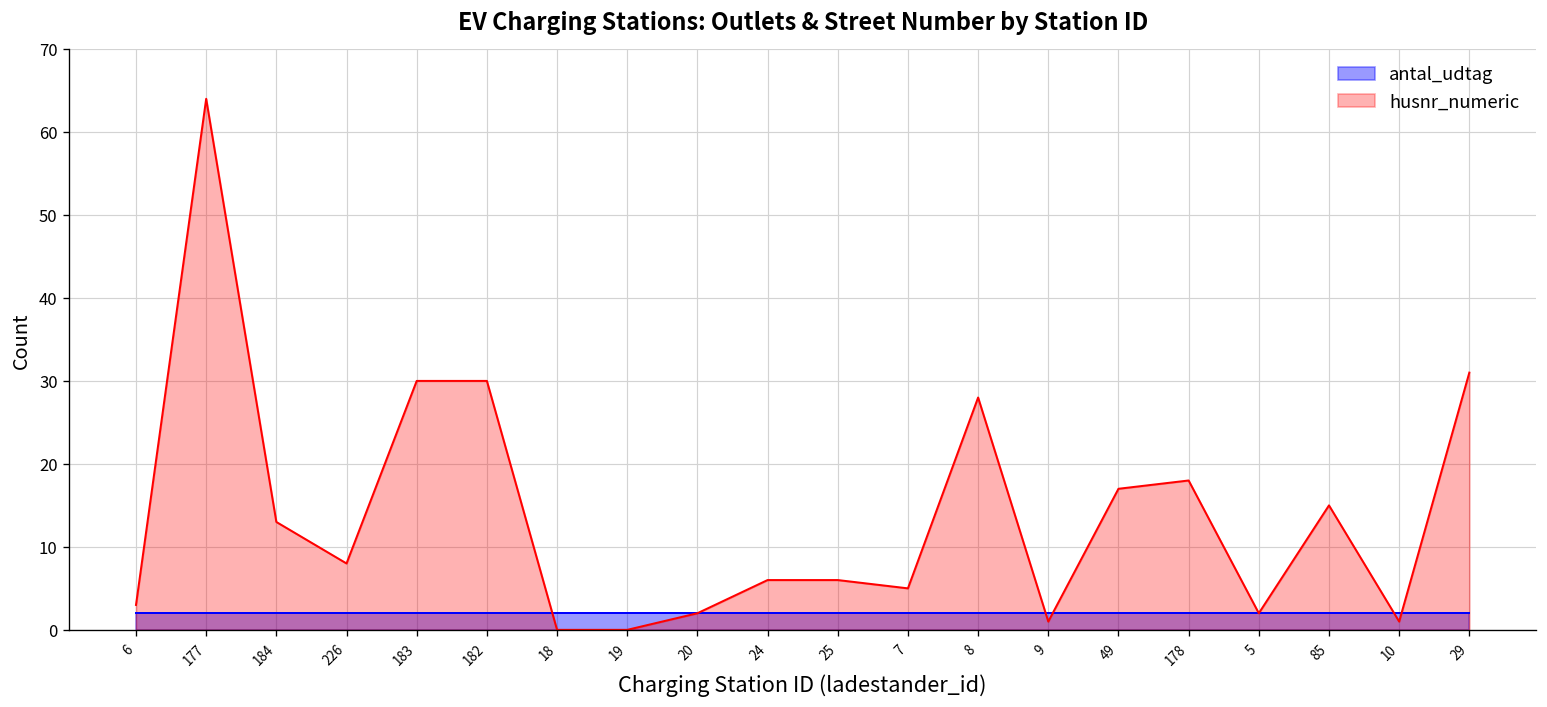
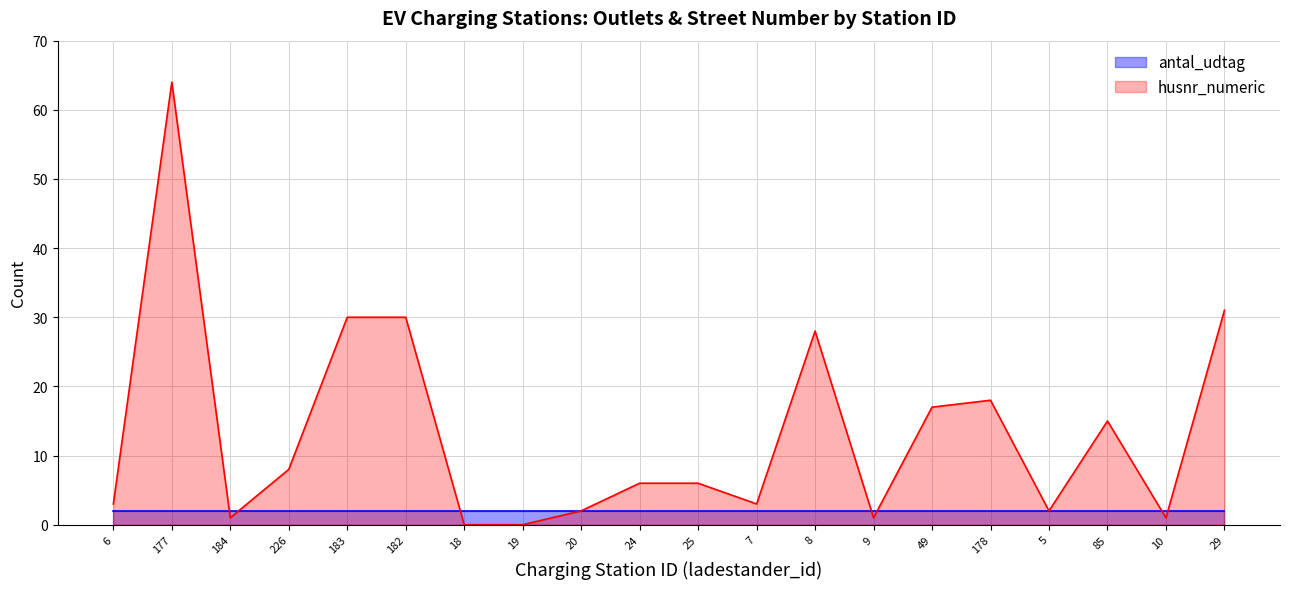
husnr_numeric, 184: 13 -> 1
husnr_numeric, 7: 5 -> 3
